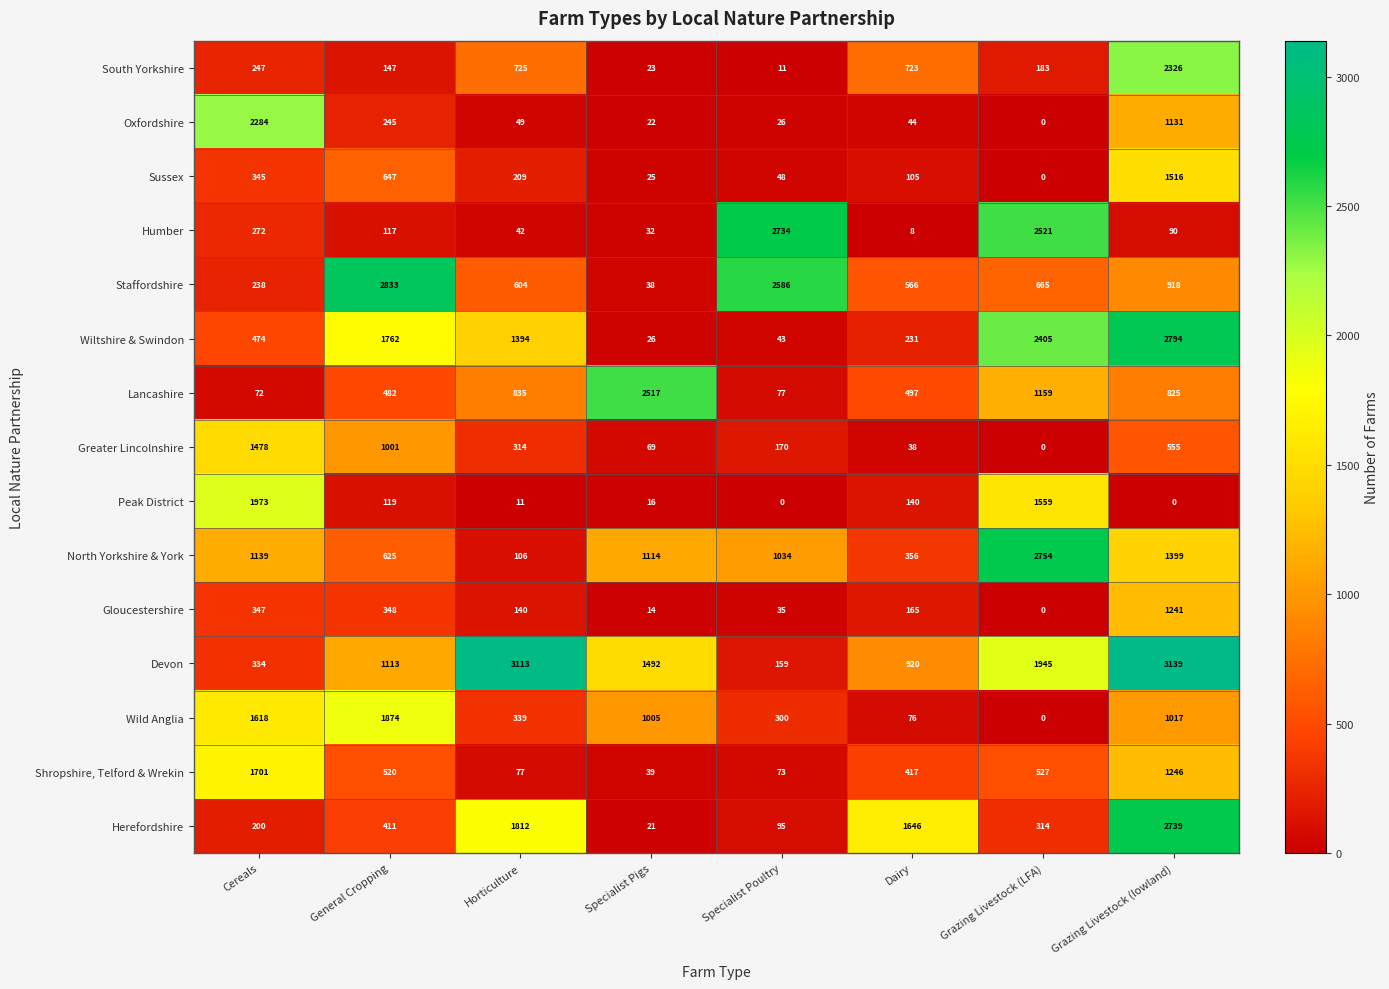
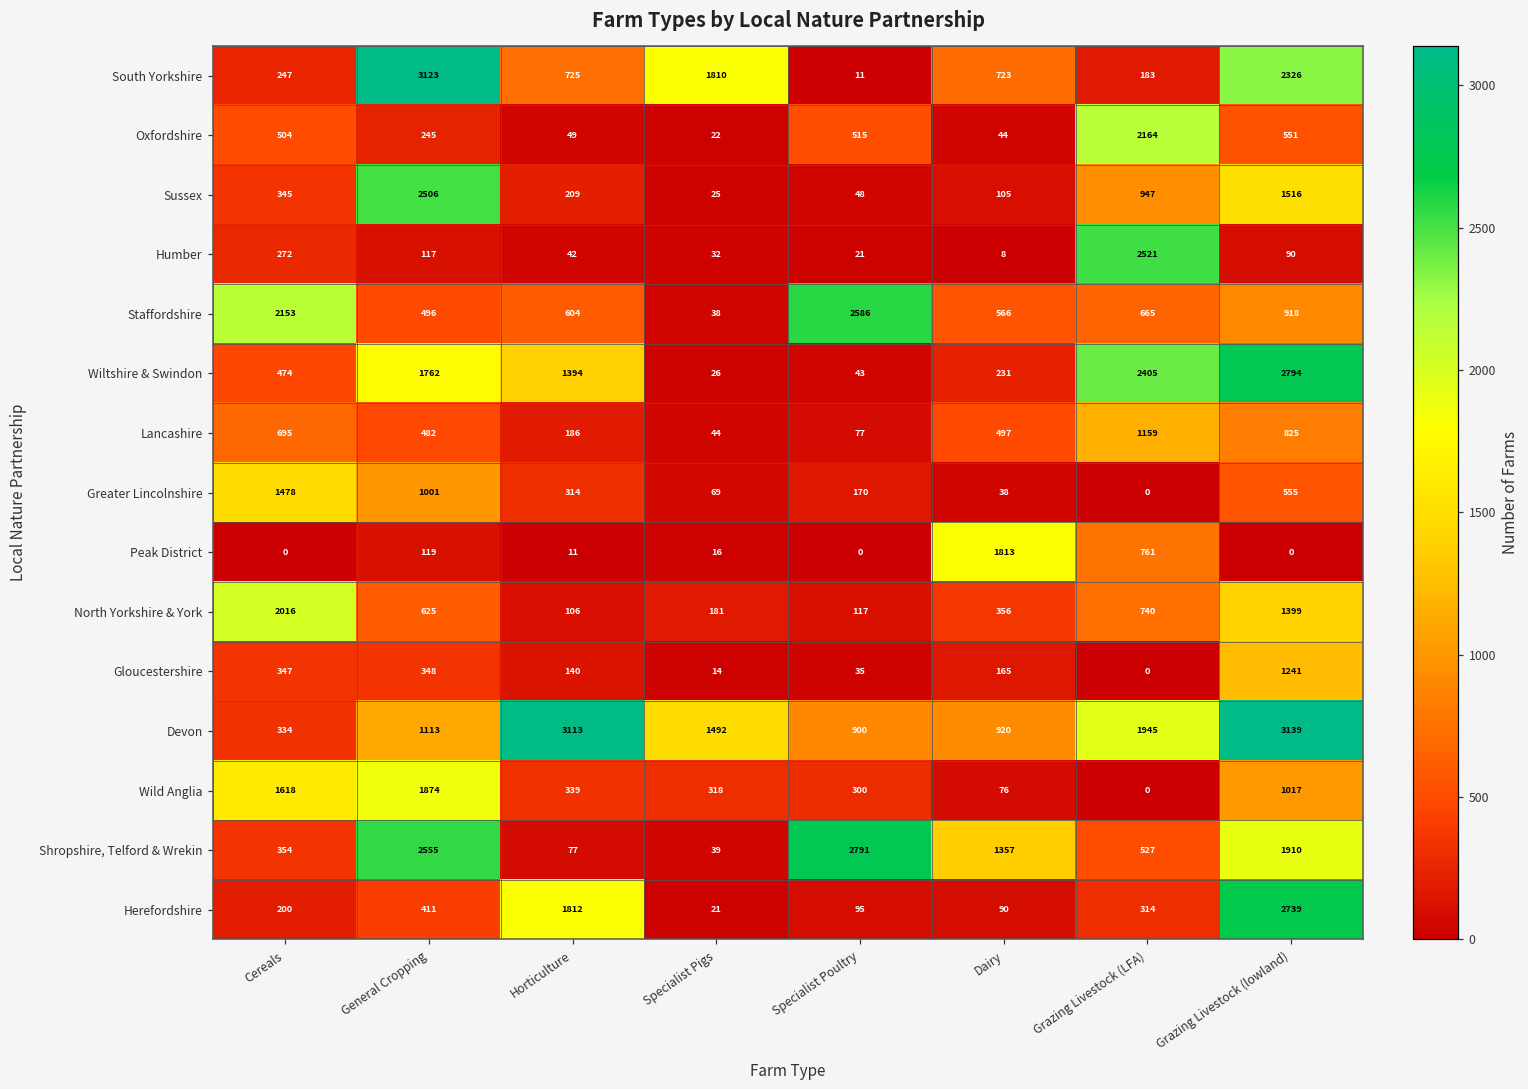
South Yorkshire, General Cropping: 147 -> 3123
South Yorkshire, Specialist Pigs: 23 -> 1810
Oxfordshire, Cereals: 2284 -> 504
Oxfordshire, Specialist Poultry: 26 -> 515
Oxfordshire, Grazing Livestock (LFA): 0 -> 2164
Oxfordshire, Grazing Livestock (lowland): 1131 -> 551
Sussex, General Cropping: 647 -> 2506
Sussex, Grazing Livestock (LFA): 0 -> 947
Humber, Specialist Poultry: 2734 -> 21
Staffordshire, Cereals: 238 -> 2153
Staffordshire, General Cropping: 2833 -> 496
Lancashire, Cereals: 72 -> 695
Lancashire, Horticulture: 835 -> 186
Lancashire, Specialist Pigs: 2517 -> 44
Peak District, Cereals: 1973 -> 0
Peak District, Dairy: 140 -> 1813
Peak District, Grazing Livestock (LFA): 1559 -> 761
North Yorkshire & York, Cereals: 1139 -> 2016
North Yorkshire & York, Specialist Pigs: 1114 -> 181
North Yorkshire & York, Specialist Poultry: 1034 -> 117
North Yorkshire & York, Grazing Livestock (LFA): 2754 -> 740
Devon, Specialist Poultry: 159 -> 900
Wild Anglia, Specialist Pigs: 1005 -> 318
Shropshire, Telford & Wrekin, Cereals: 1701 -> 354
Shropshire, Telford & Wrekin, General Cropping: 520 -> 2555
Shropshire, Telford & Wrekin, Specialist Poultry: 73 -> 2791
Shropshire, Telford & Wrekin, Dairy: 417 -> 1357
Shropshire, Telford & Wrekin, Grazing Livestock (lowland): 1246 -> 1910
Herefordshire, Dairy: 1646 -> 90
